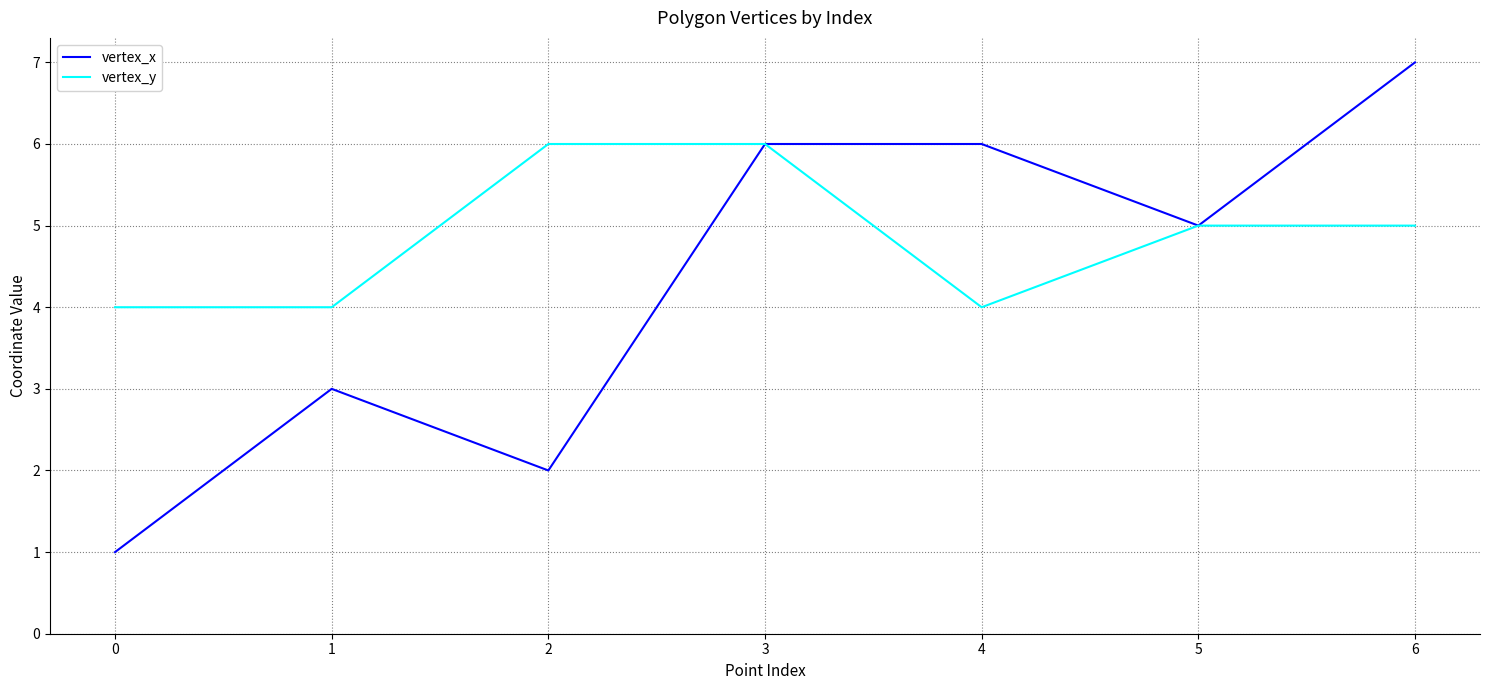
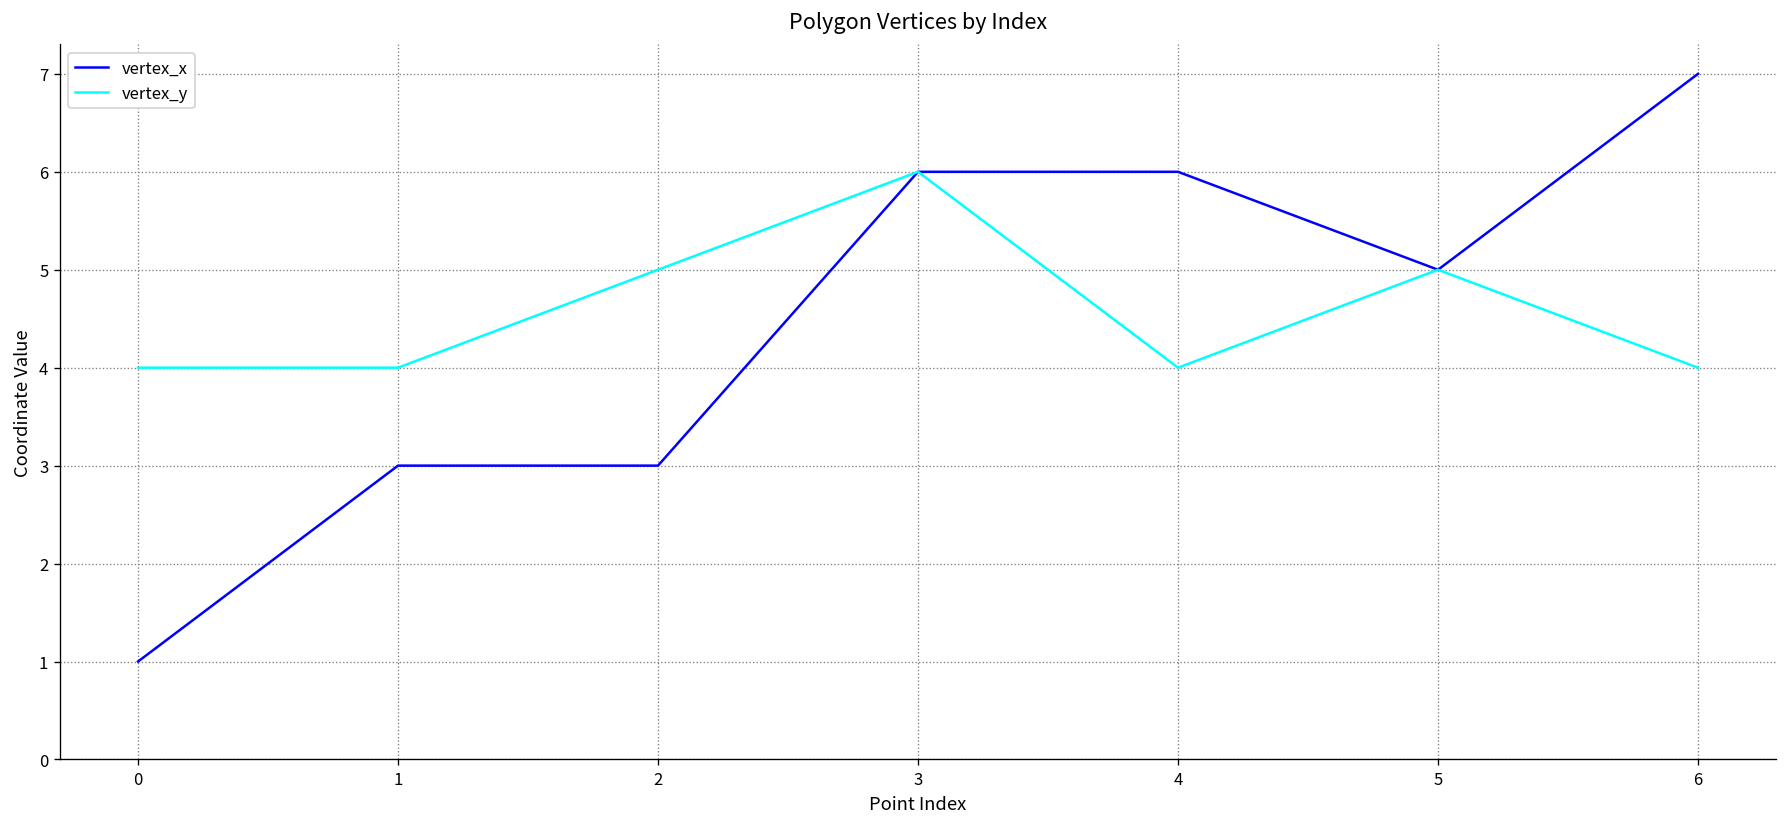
vertex_x, 2: 2 -> 3
vertex_y, 2: 6 -> 5
vertex_y, 6: 5 -> 4
